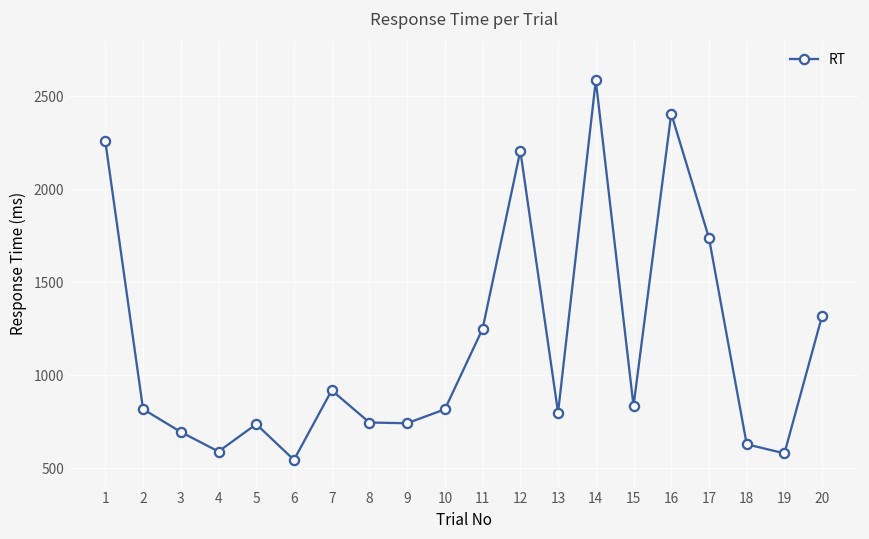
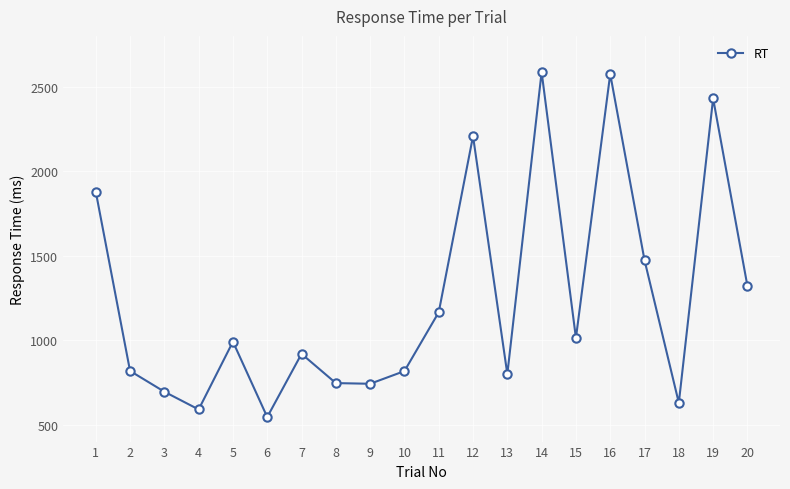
1: 2260 -> 1880
5: 740 -> 990
11: 1250 -> 1170
15: 840 -> 1010
16: 2410 -> 2570
17: 1740 -> 1470
19: 580 -> 2430
